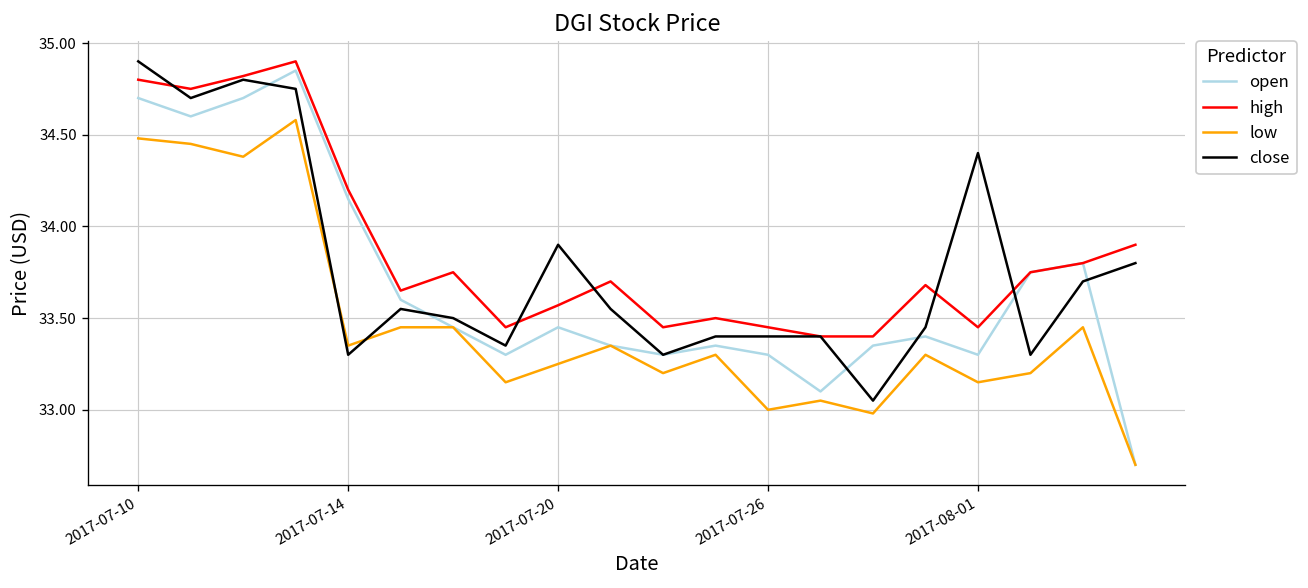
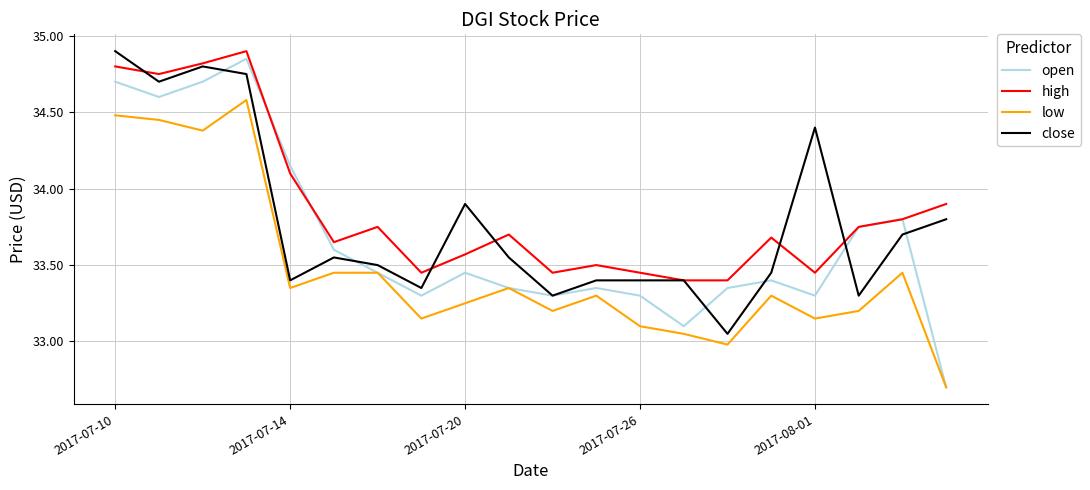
high, 2017-07-14: 34.2 -> 34.1
close, 2017-07-14: 33.3 -> 33.4
low, 2017-07-26: 33.0 -> 33.1
